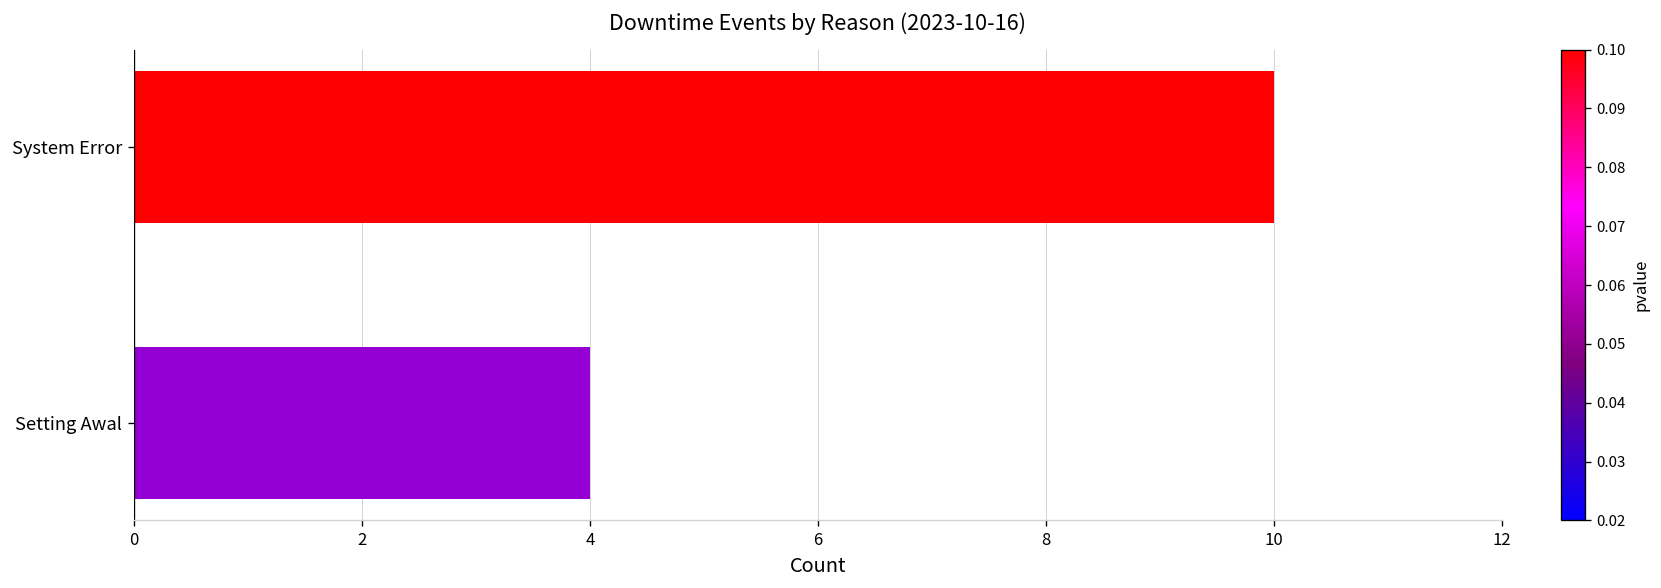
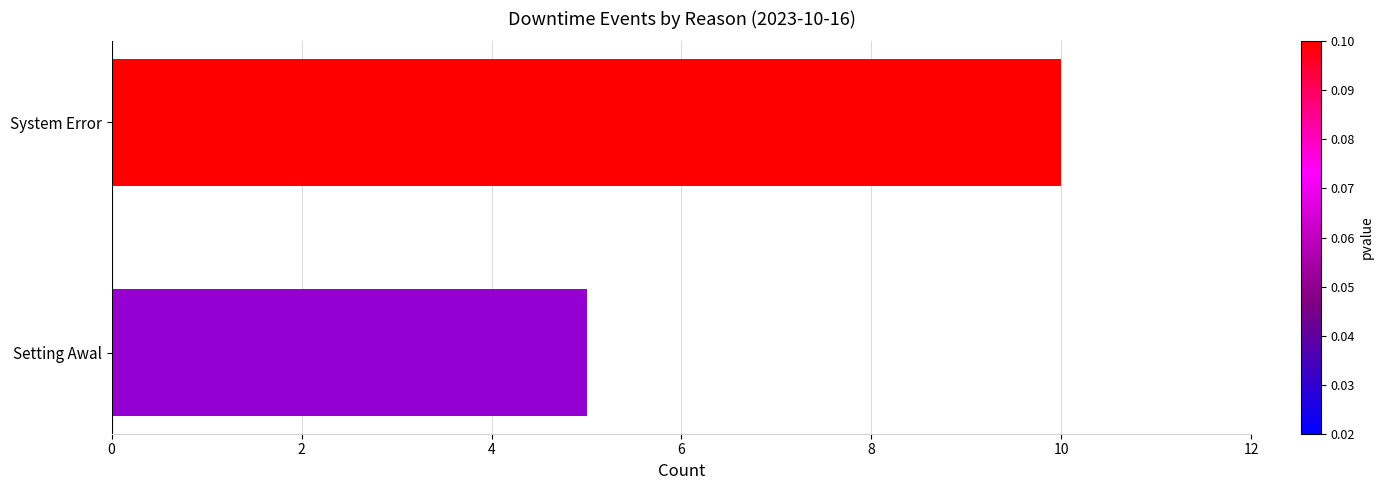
Setting Awal: 4 -> 5
